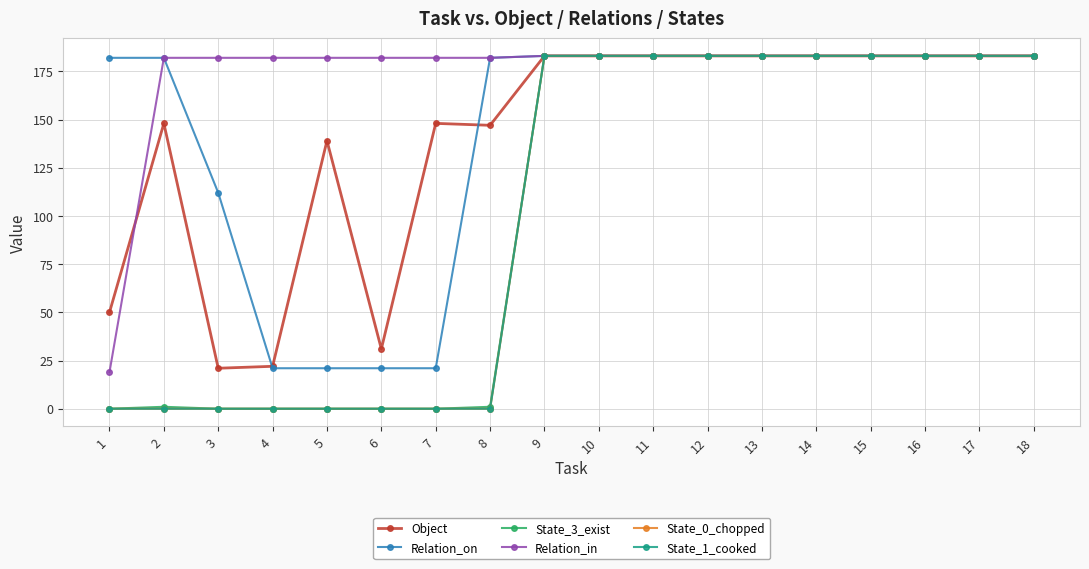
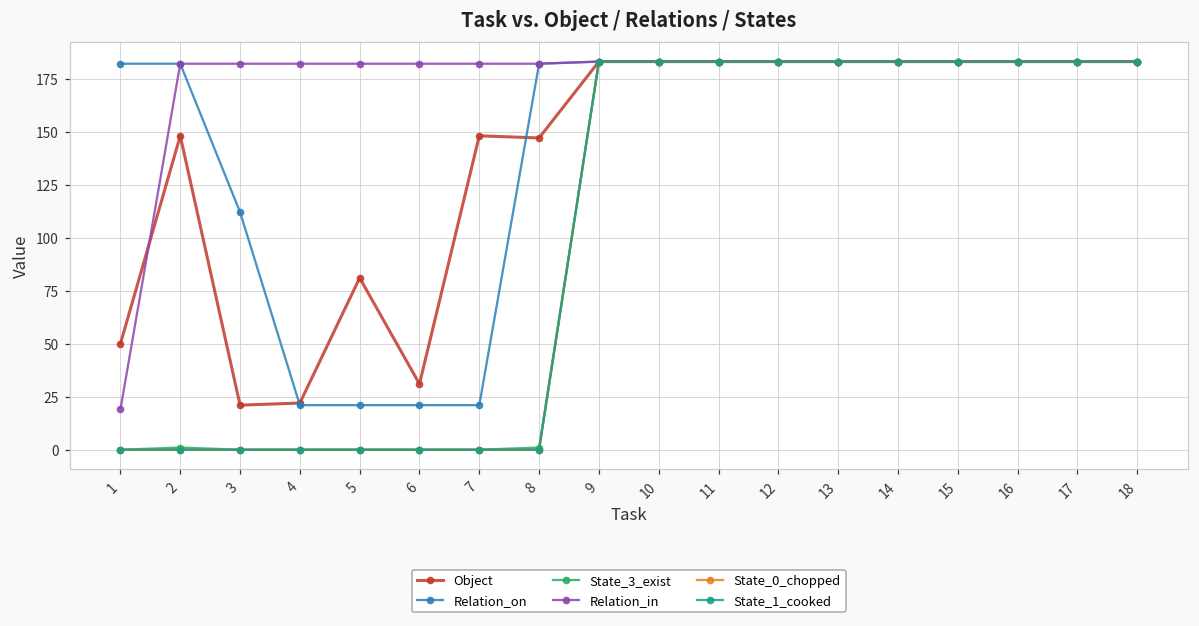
Object, 5: 139 -> 81
